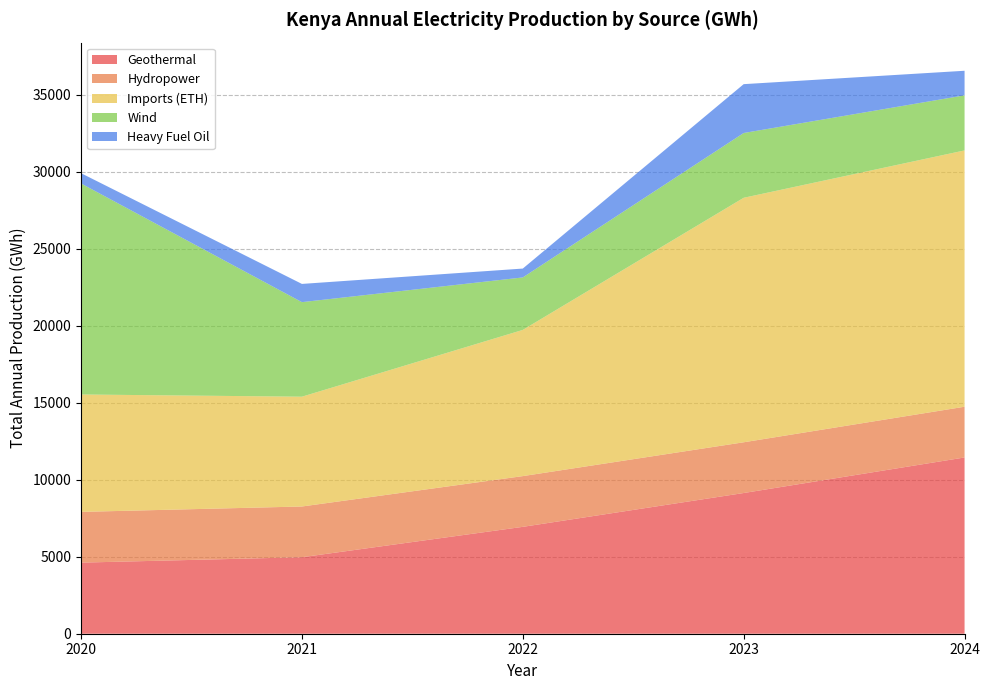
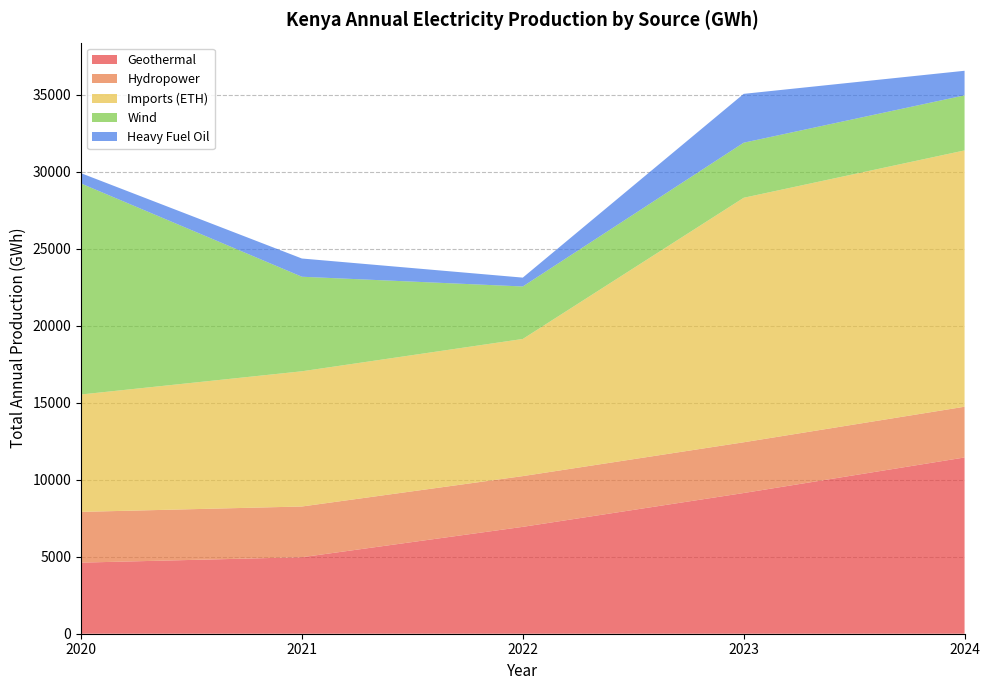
Imports (ETH), 2021: 7100 -> 8800
Imports (ETH), 2022: 9500 -> 8900
Wind, 2023: 4200 -> 3600
